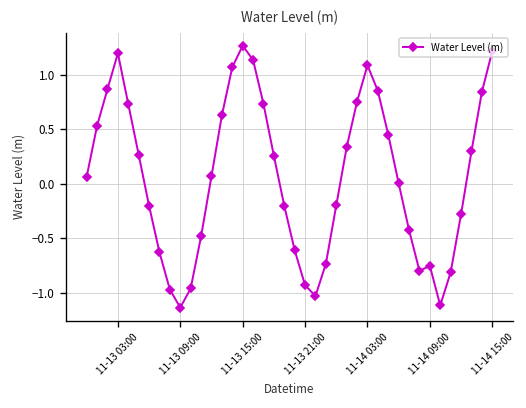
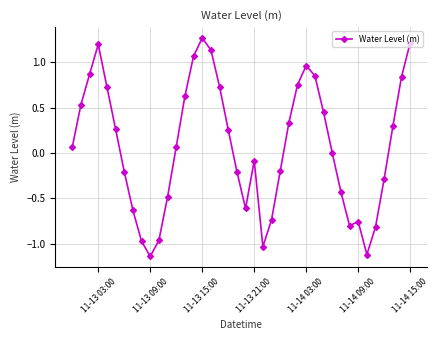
11-13 21:00: -0.9 -> -0.1
11-14 03:00: 1.1 -> 1.0
